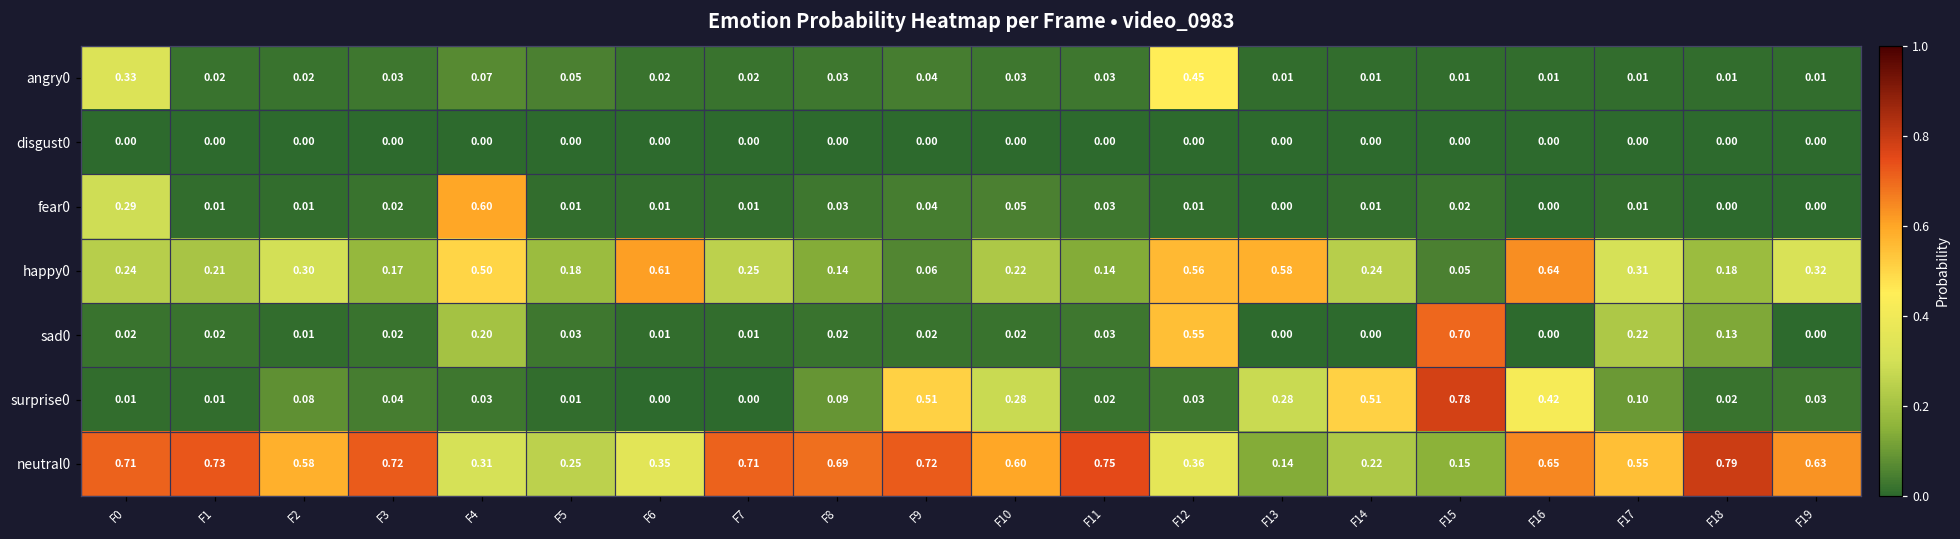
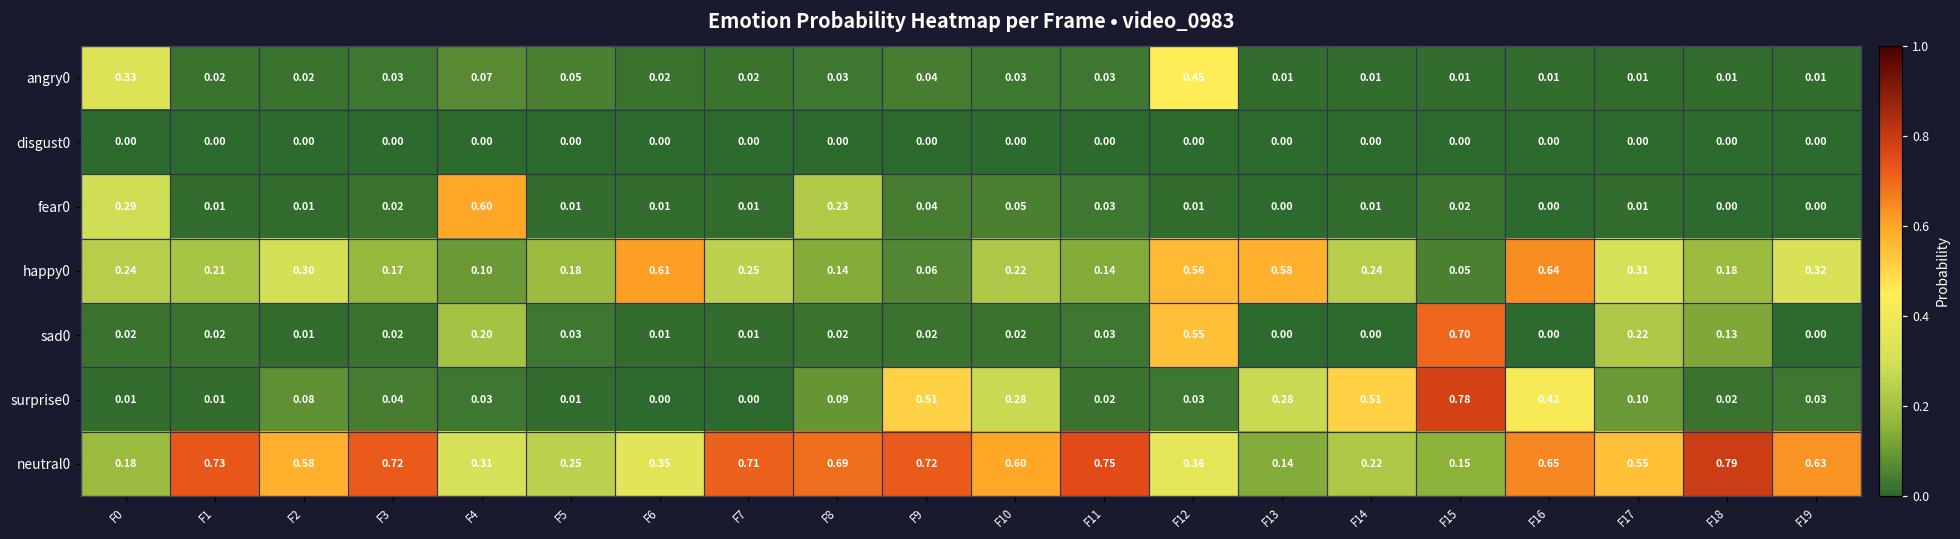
fear0, F8: 0.03 -> 0.23
happy0, F4: 0.50 -> 0.10
neutral0, F0: 0.71 -> 0.18
